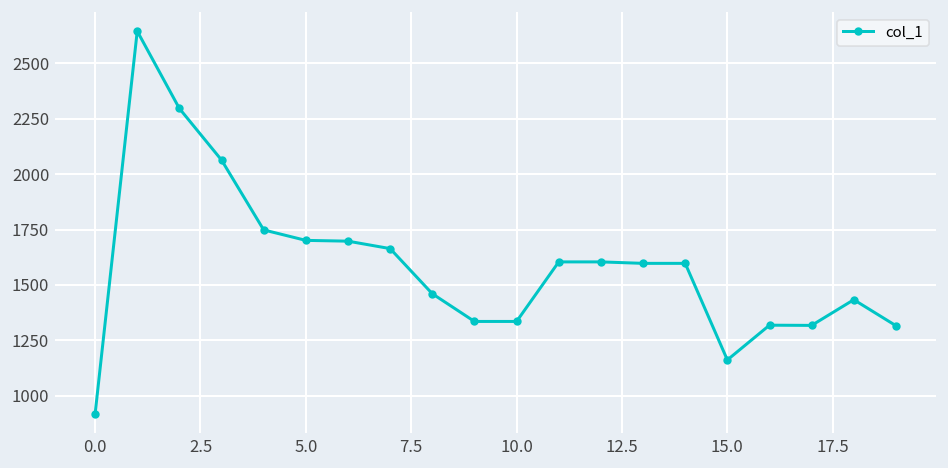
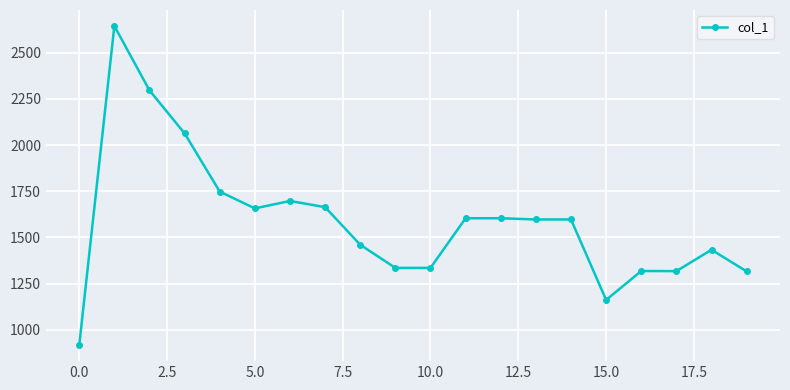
5.0: 1700 -> 1660
